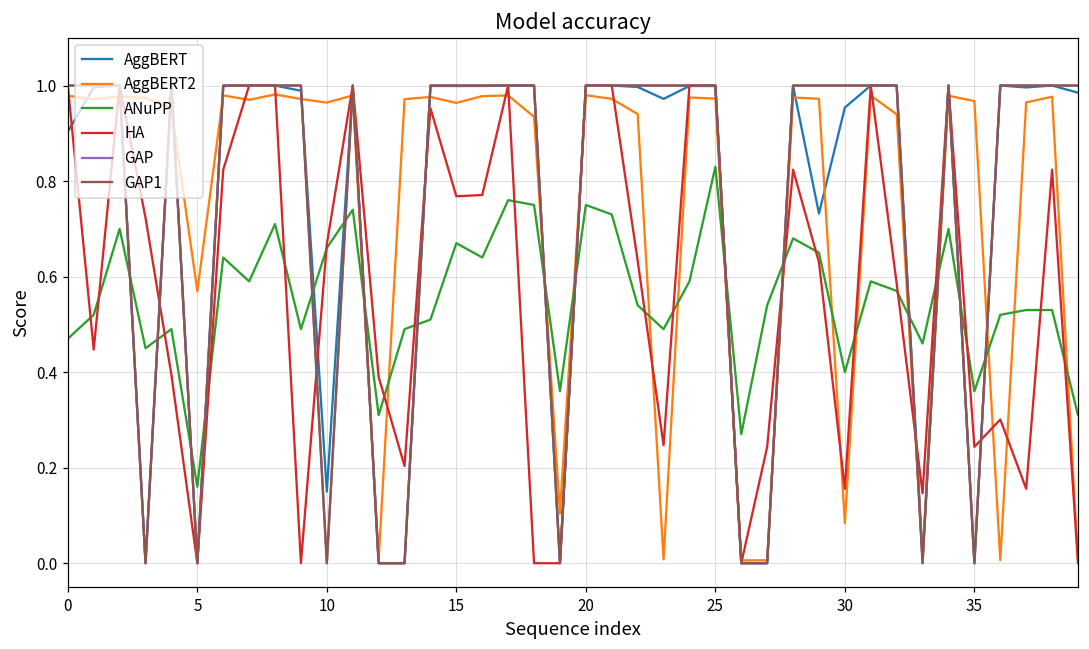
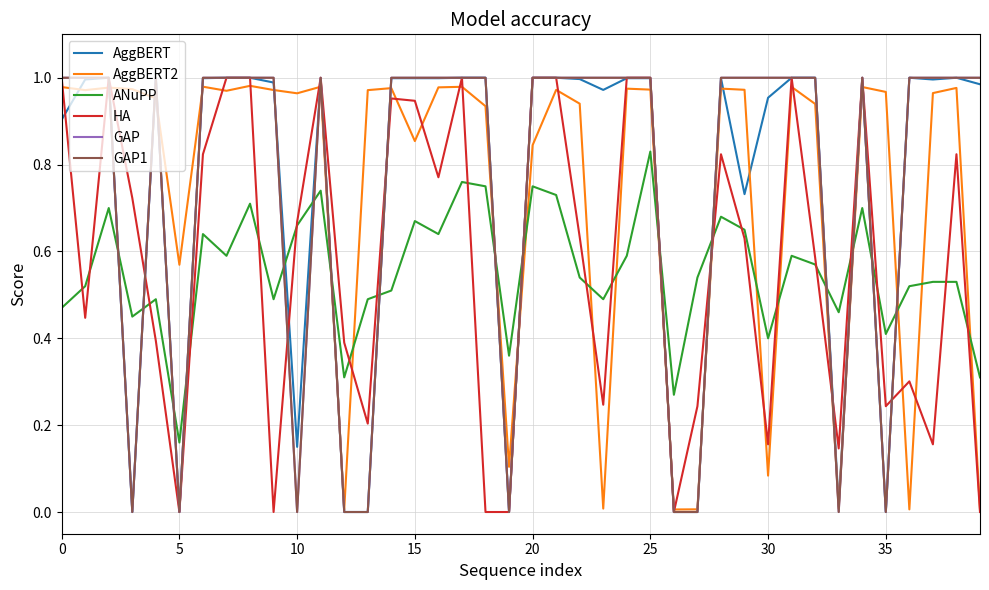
AggBERT2, 15: 0.96 -> 0.85
HA, 15: 0.77 -> 0.95
AggBERT2, 20: 0.98 -> 0.84
ANuPP, 35: 0.36 -> 0.41
